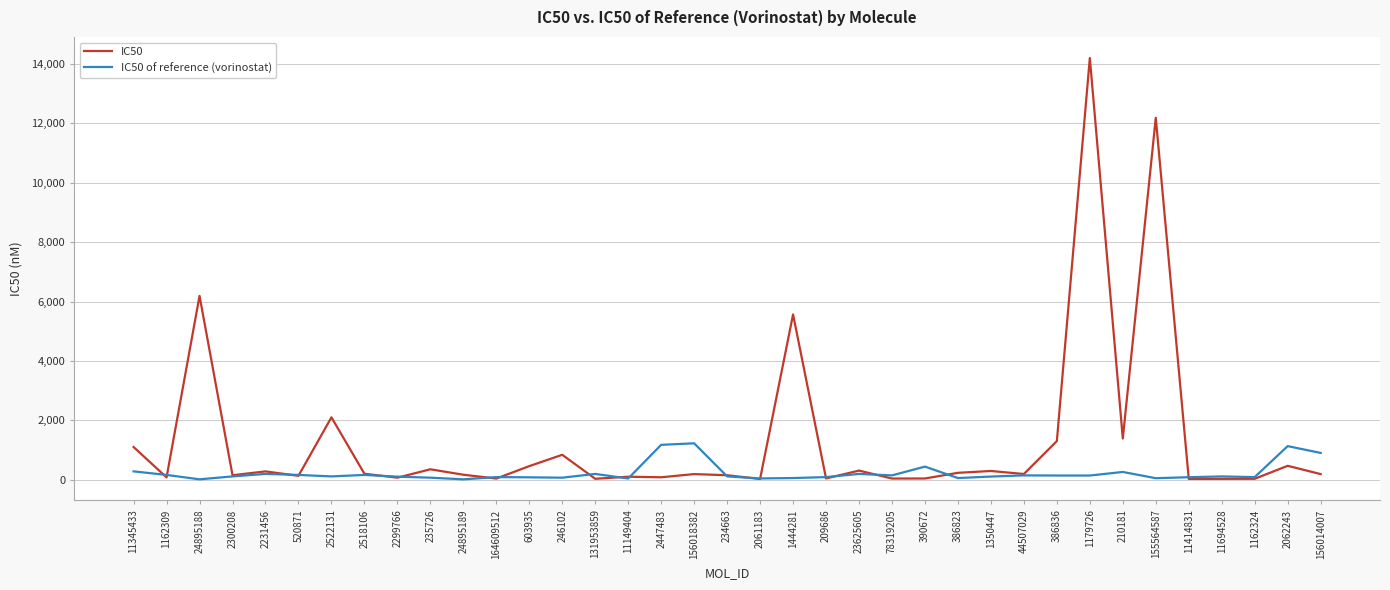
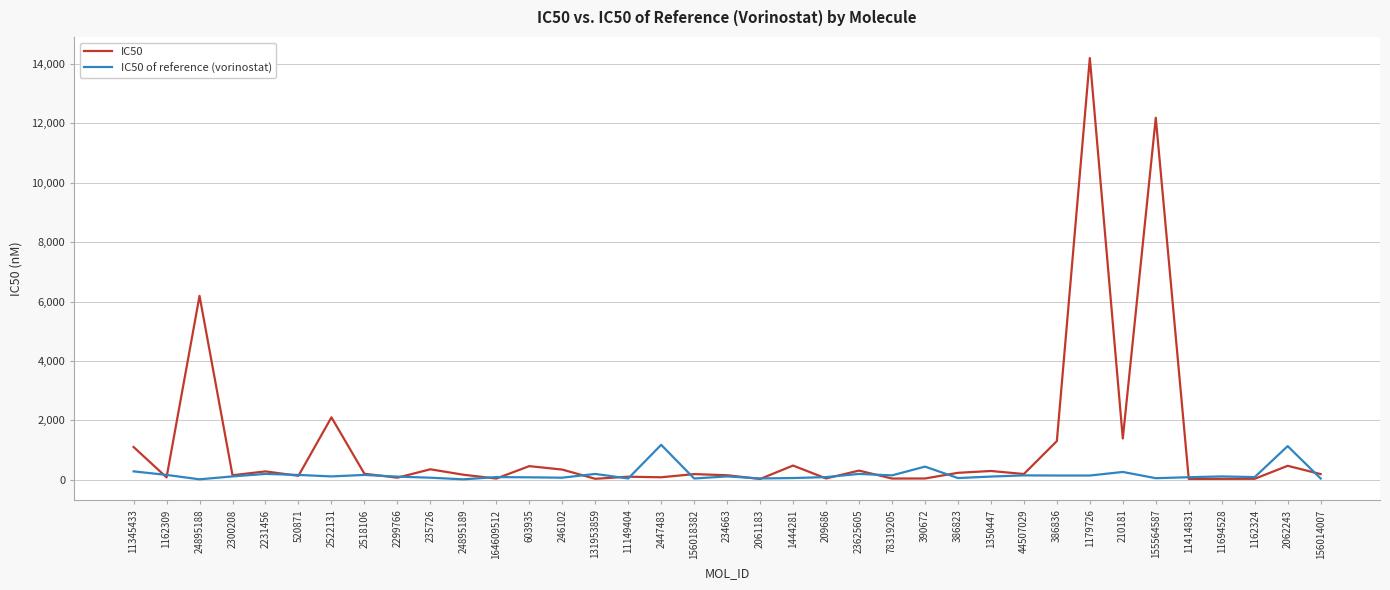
IC50, 246102: 800 -> 300
IC50 of reference (vorinostat), 156018382: 1,200 -> 0
IC50, 1444281: 5,600 -> 500
IC50 of reference (vorinostat), 156014007: 900 -> 0
